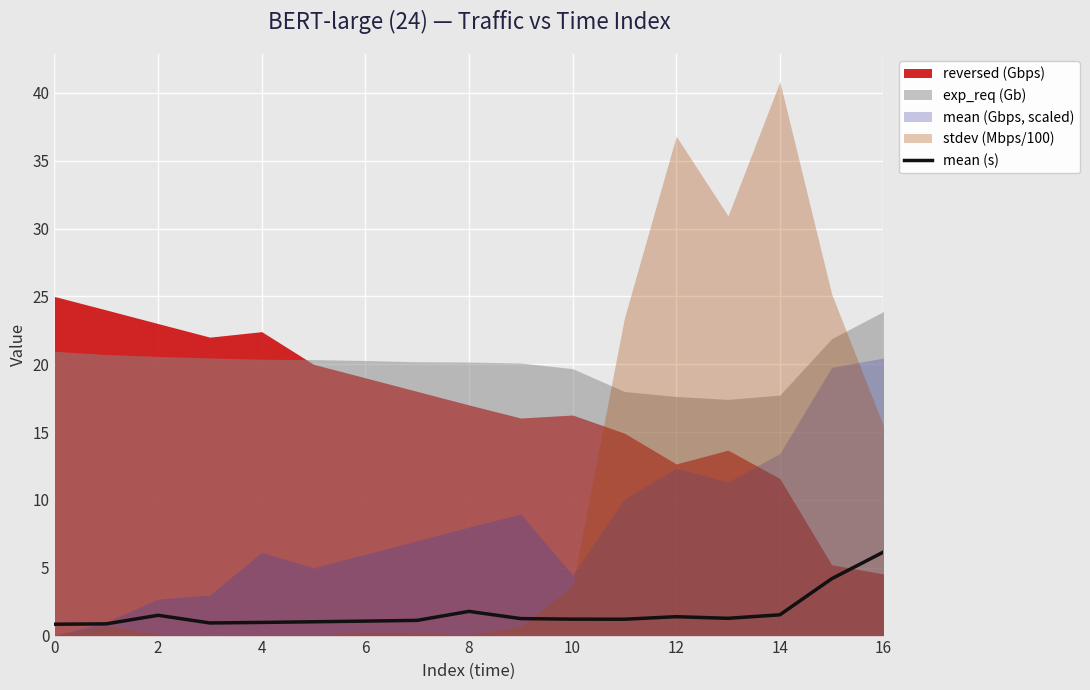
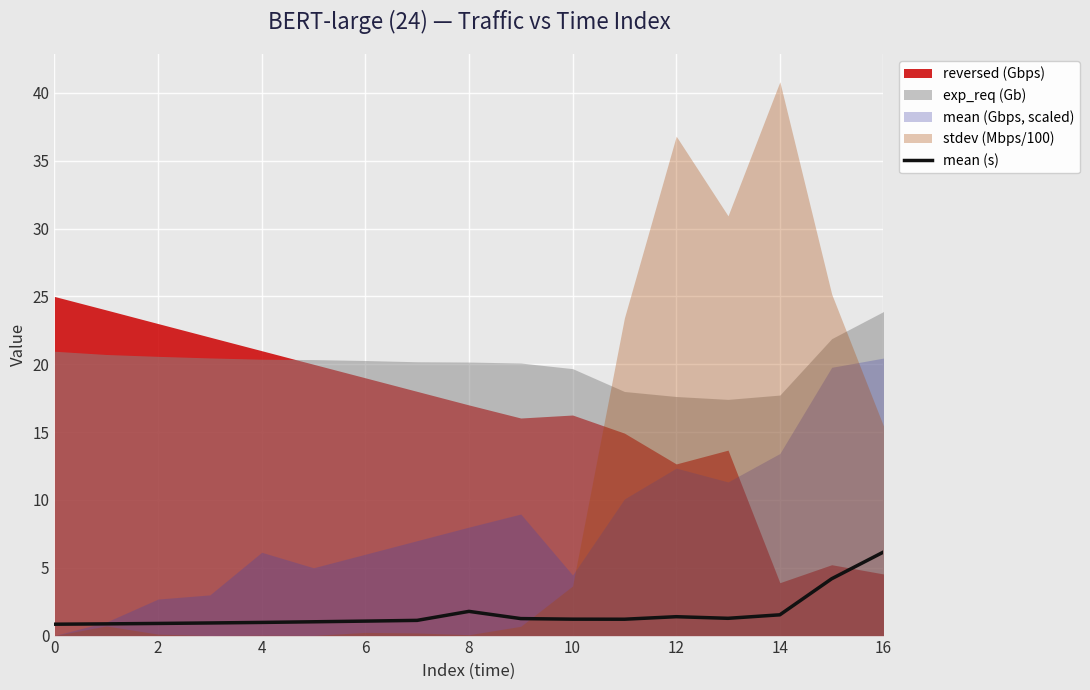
mean (s), 2: 1.5 -> 0.9
reversed (Gbps), 4: 22.4 -> 21.0
reversed (Gbps), 14: 11.6 -> 3.9
